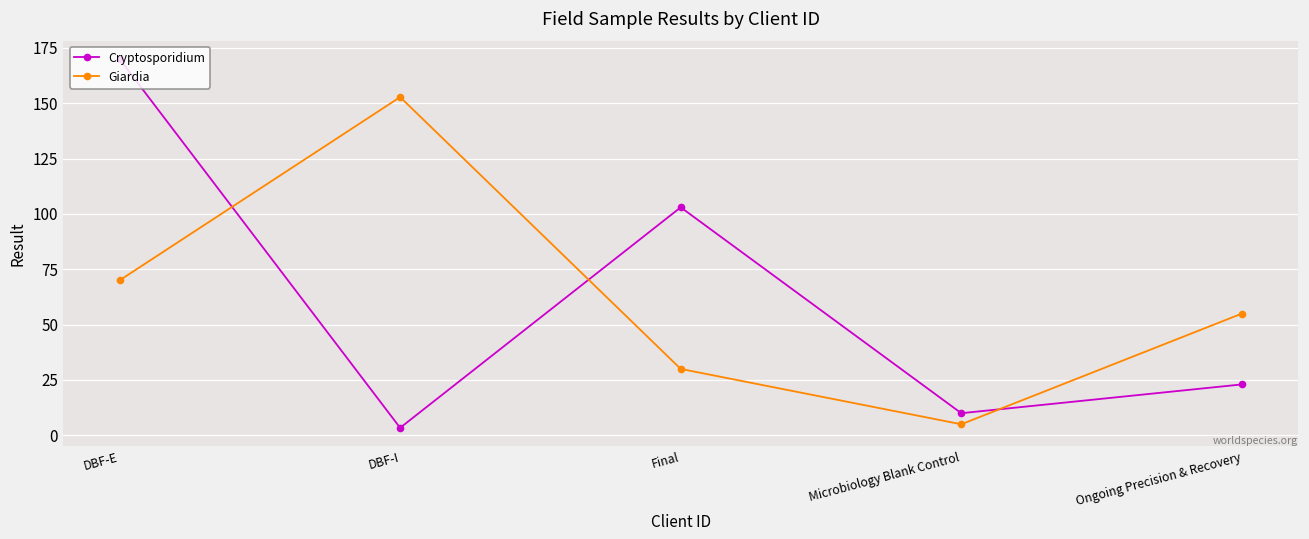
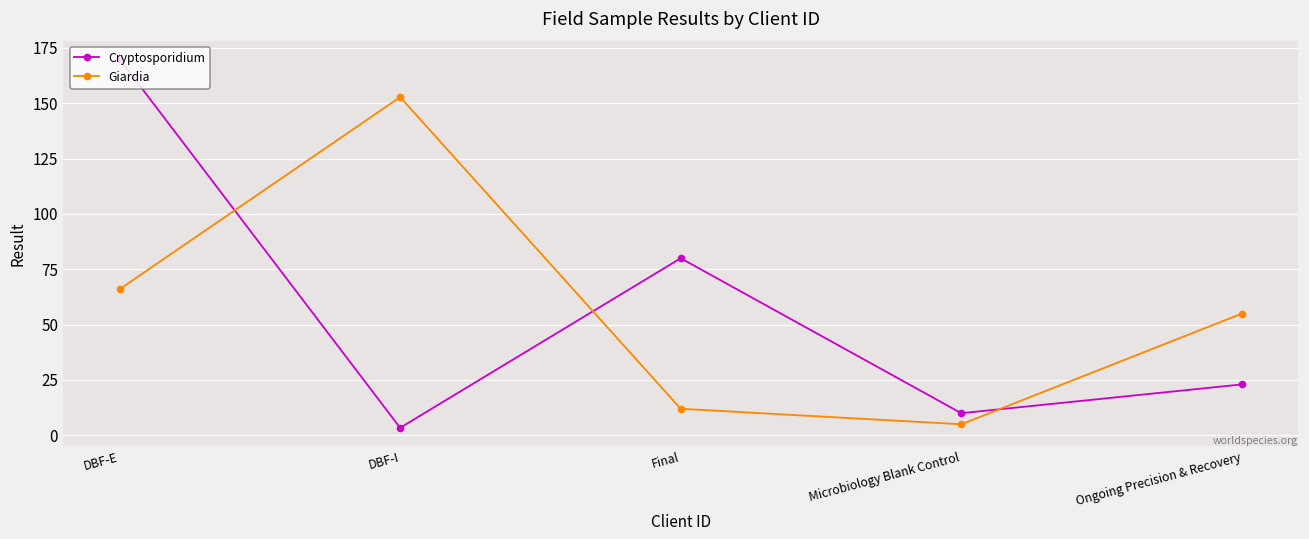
Giardia, DBF-E: 70 -> 66
Cryptosporidium, Final: 103 -> 80
Giardia, Final: 30 -> 12
